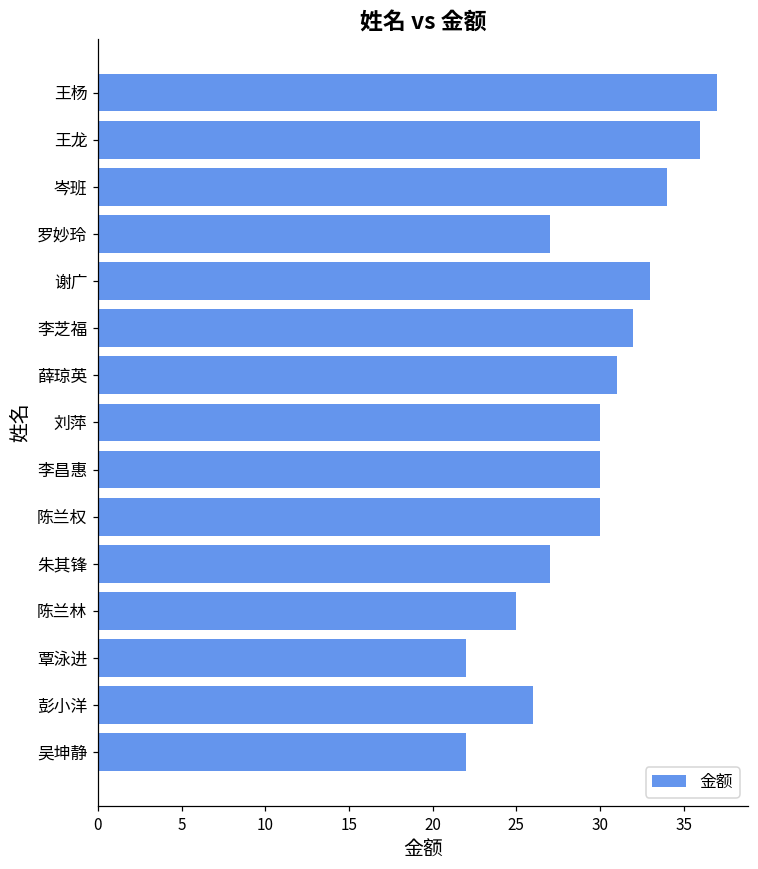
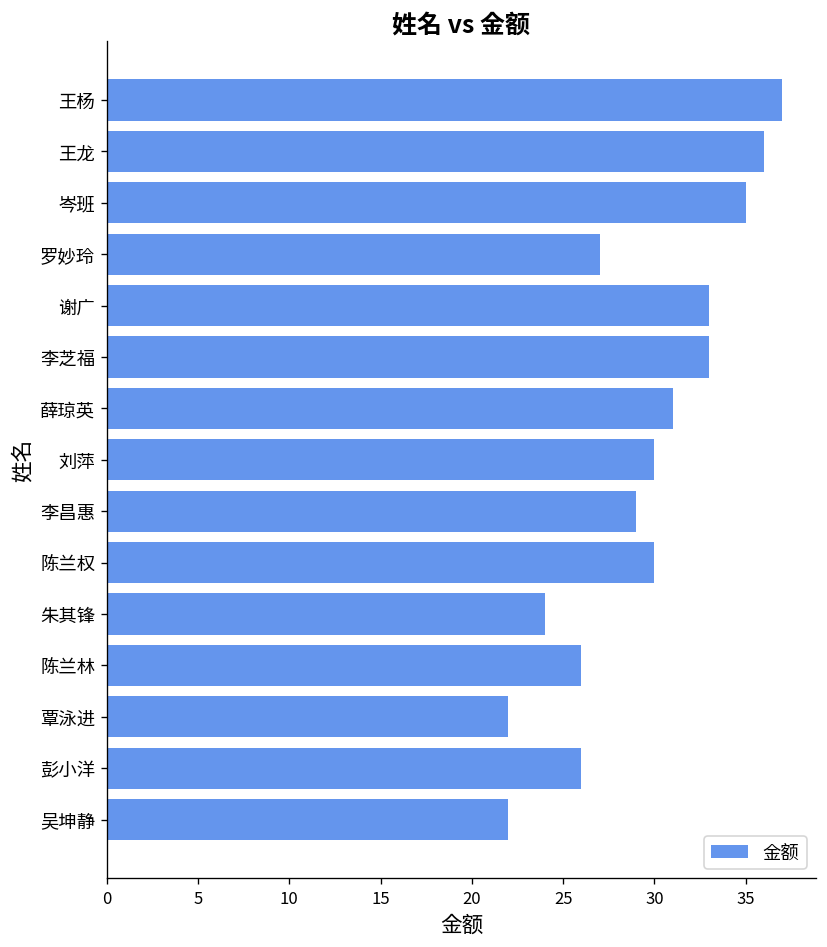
岑班: 34 -> 35
李芝福: 32 -> 33
李昌惠: 30 -> 29
朱其锋: 27 -> 24
陈兰林: 25 -> 26
